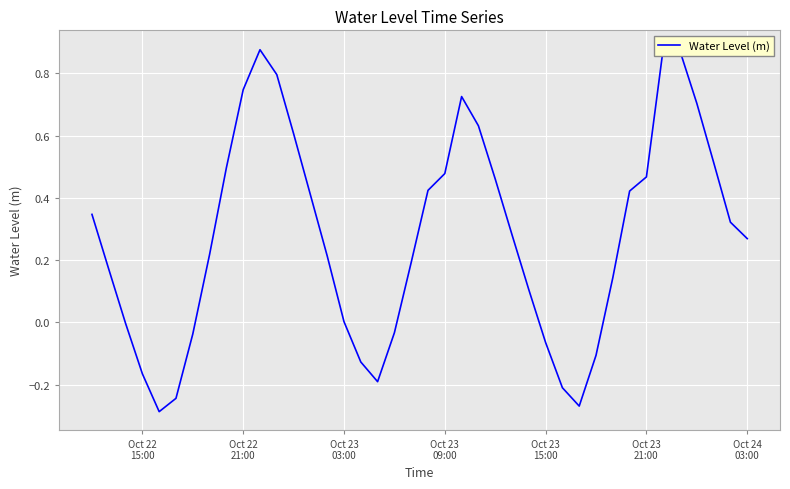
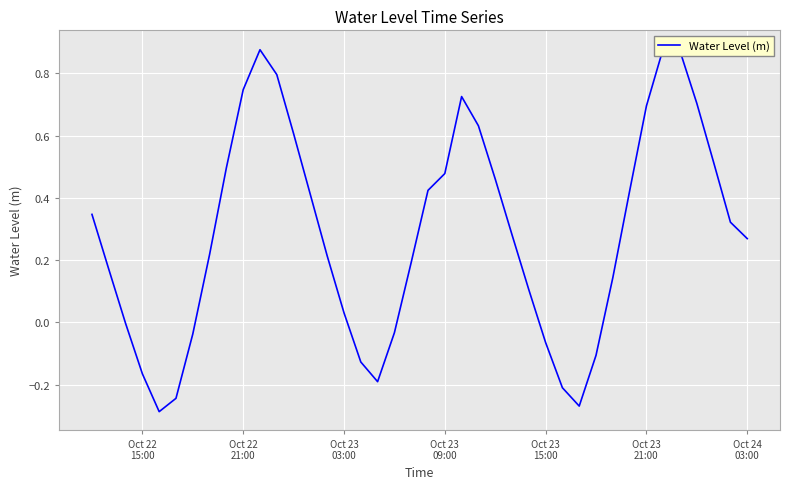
Oct 23 03:00: 0.00 -> 0.03
Oct 23 21:00: 0.47 -> 0.70
